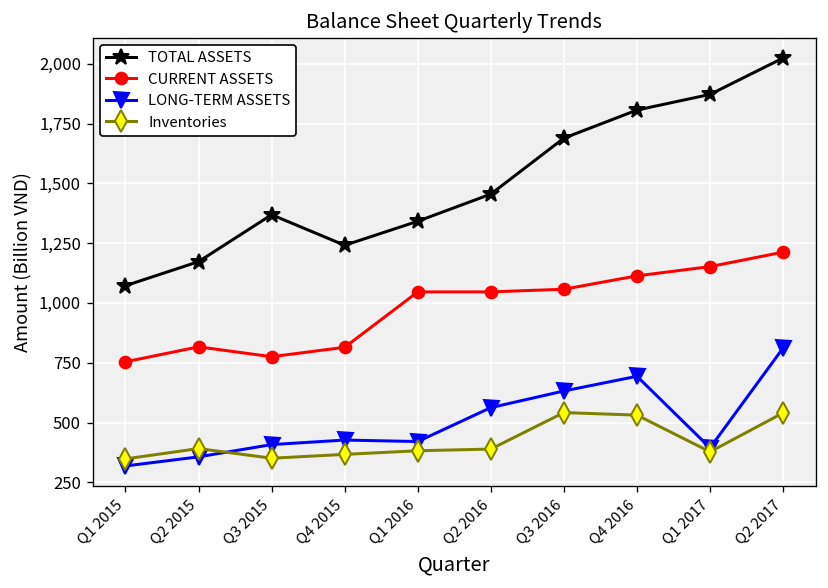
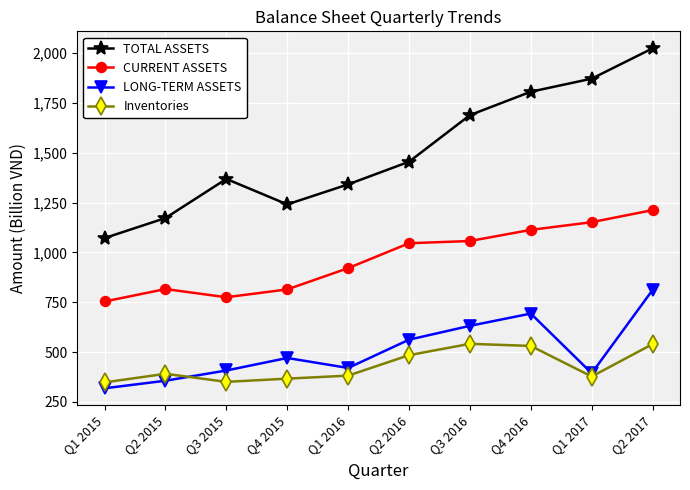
LONG-TERM ASSETS, Q4 2015: 430 -> 470
CURRENT ASSETS, Q1 2016: 1,050 -> 920
Inventories, Q2 2016: 390 -> 480
